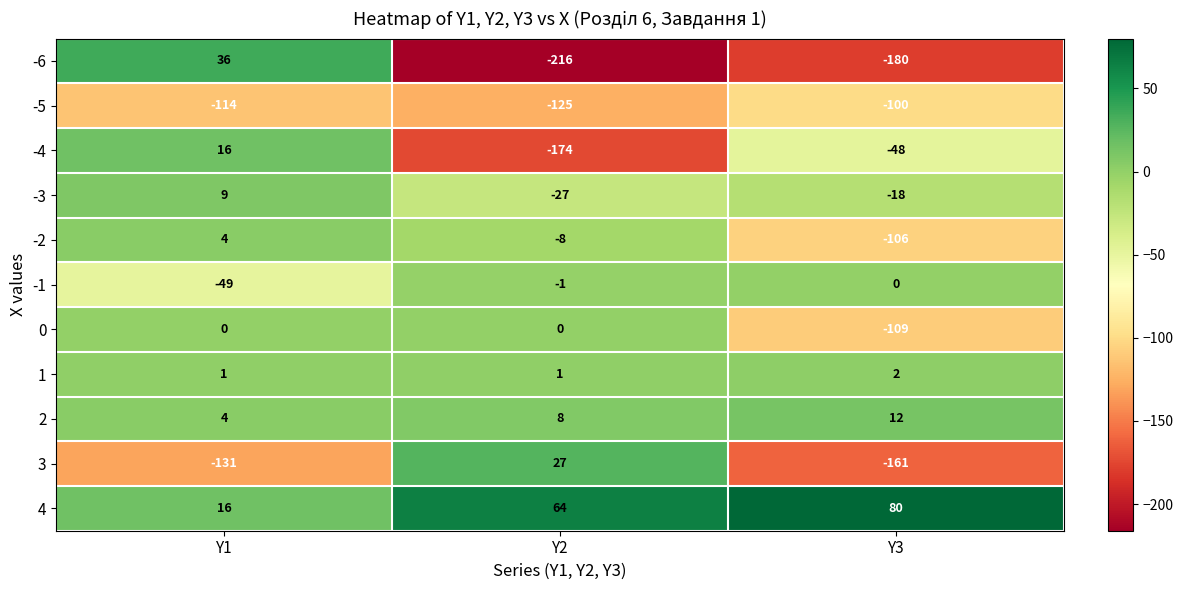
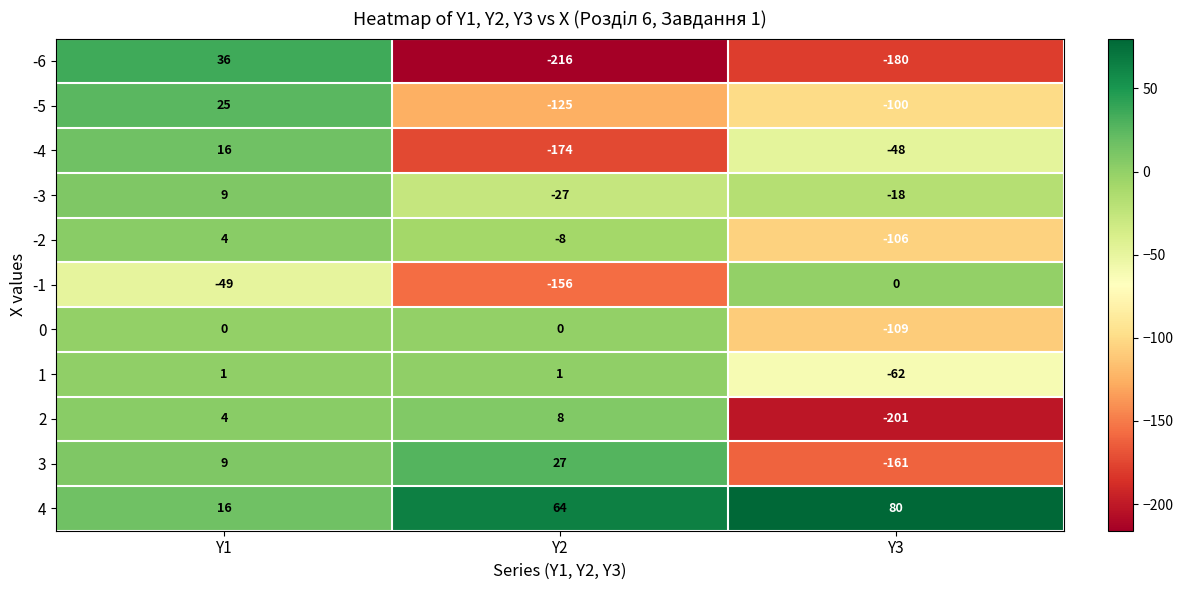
-5, Y1: -114 -> 25
-1, Y2: -1 -> -156
1, Y3: 2 -> -62
2, Y3: 12 -> -201
3, Y1: -131 -> 9
